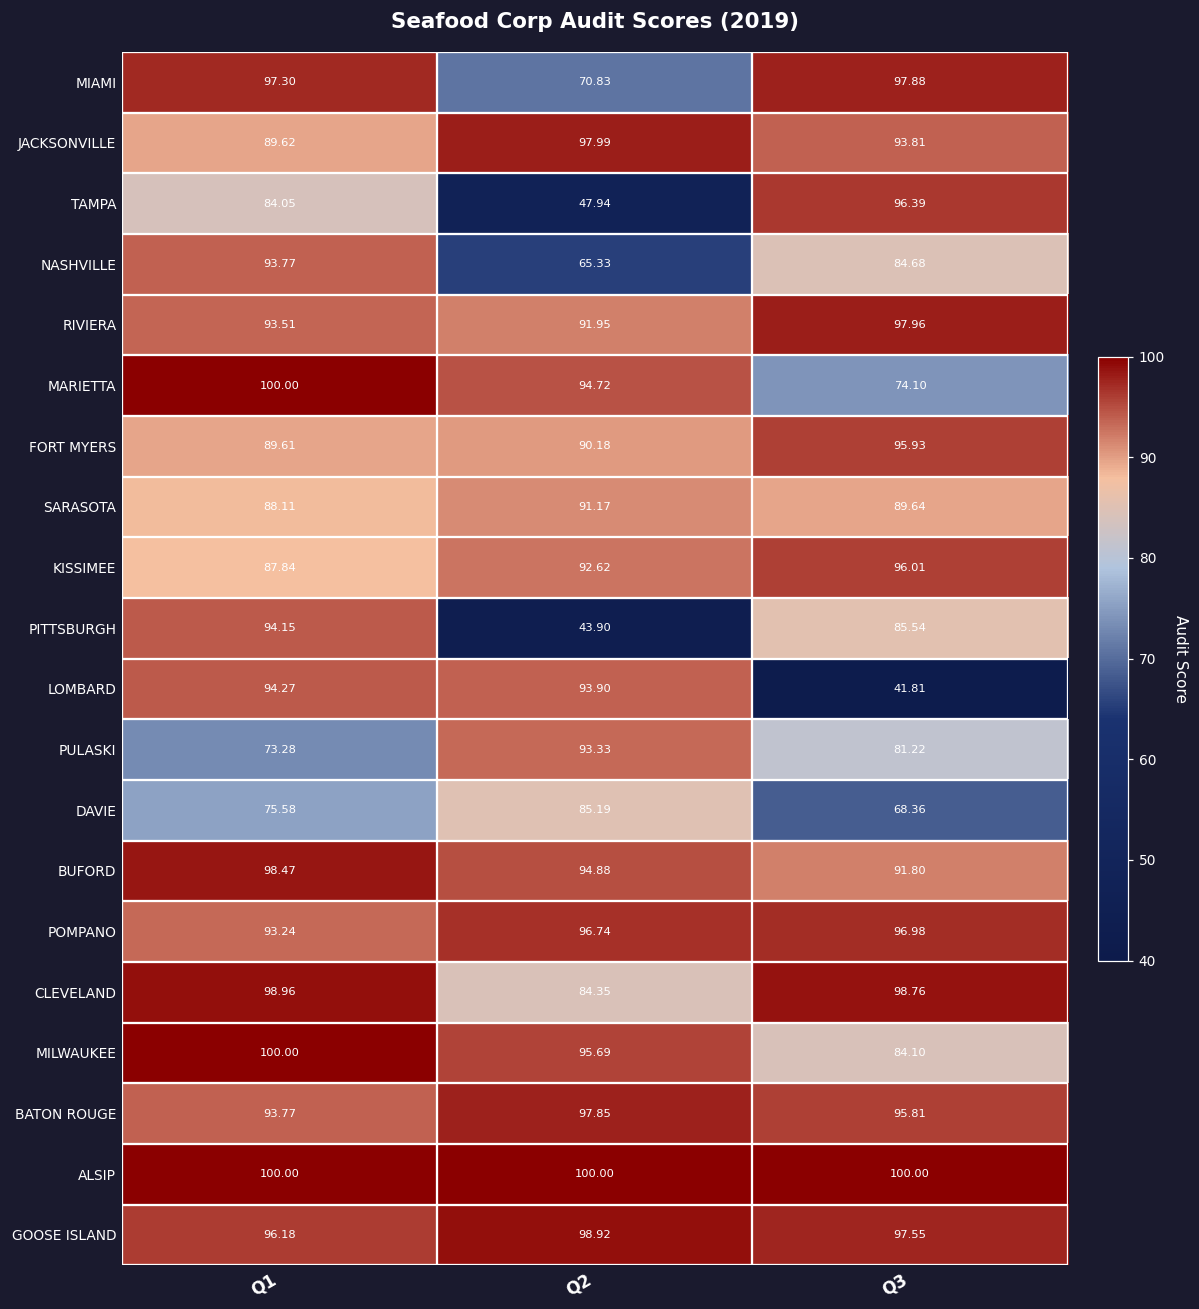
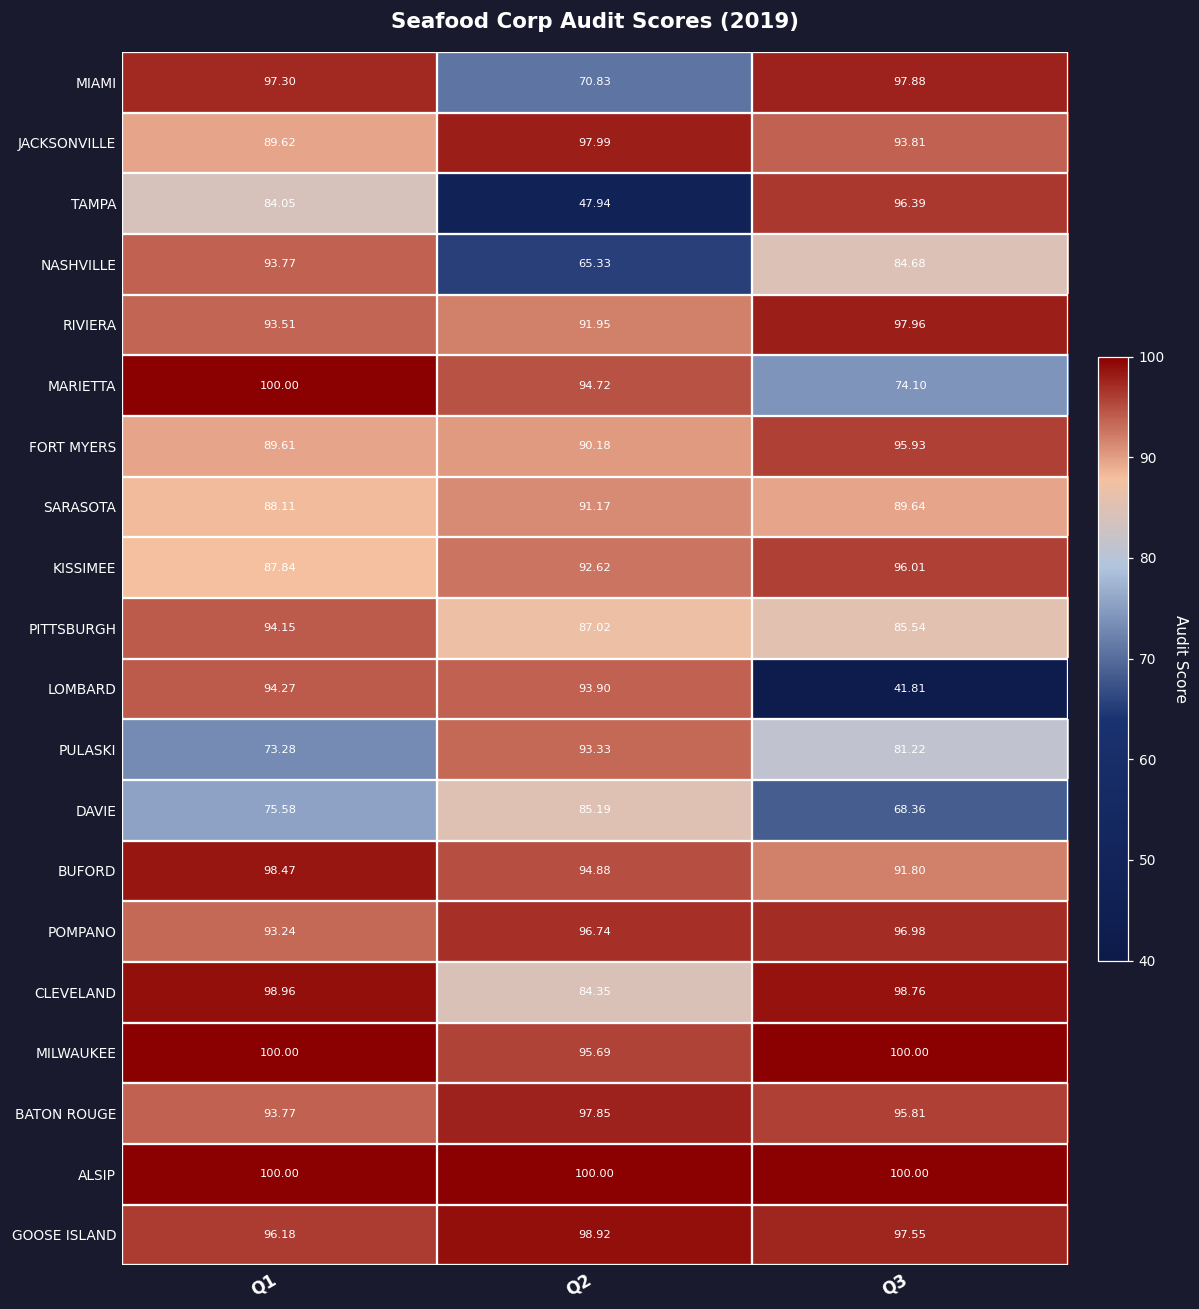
PITTSBURGH, Q2: 43.90 -> 87.02
MILWAUKEE, Q3: 84.10 -> 100.00
